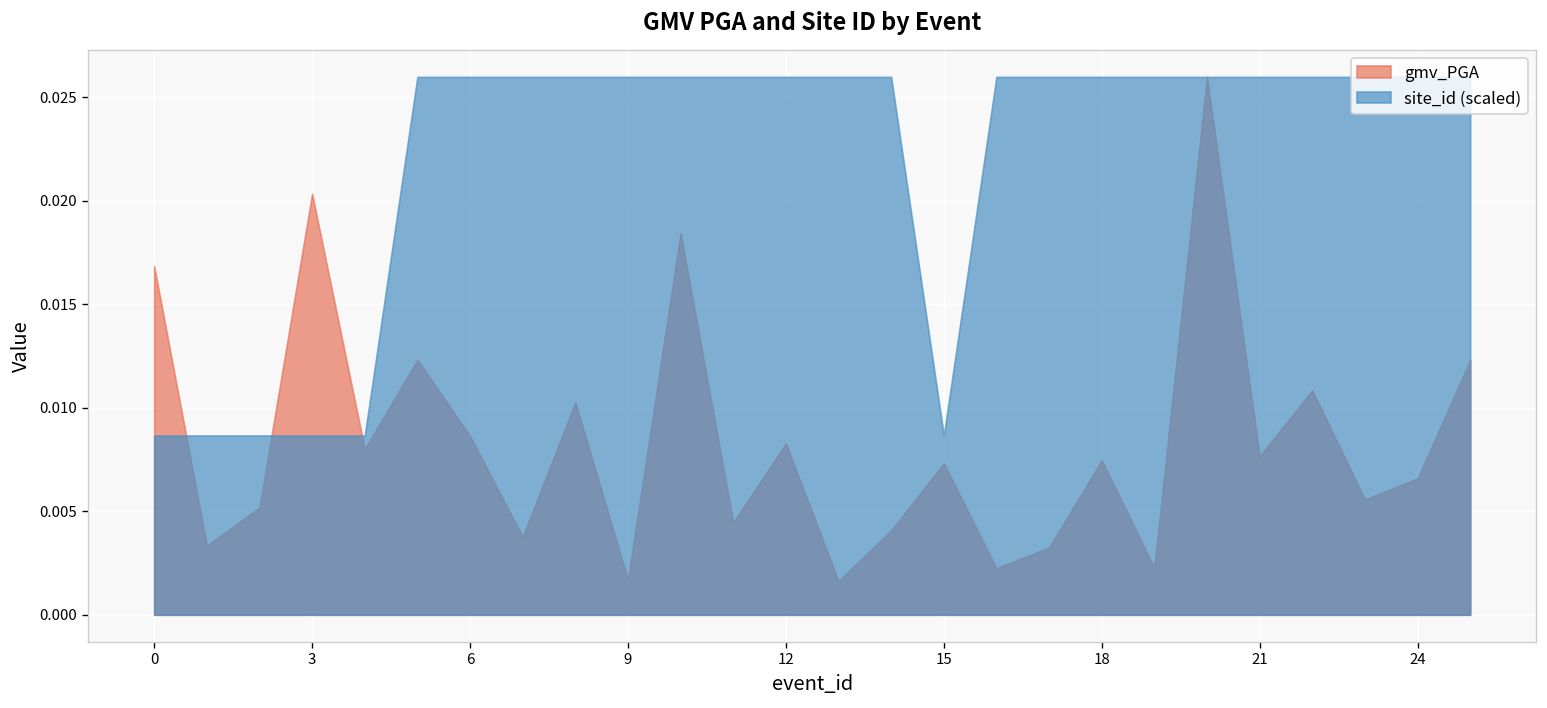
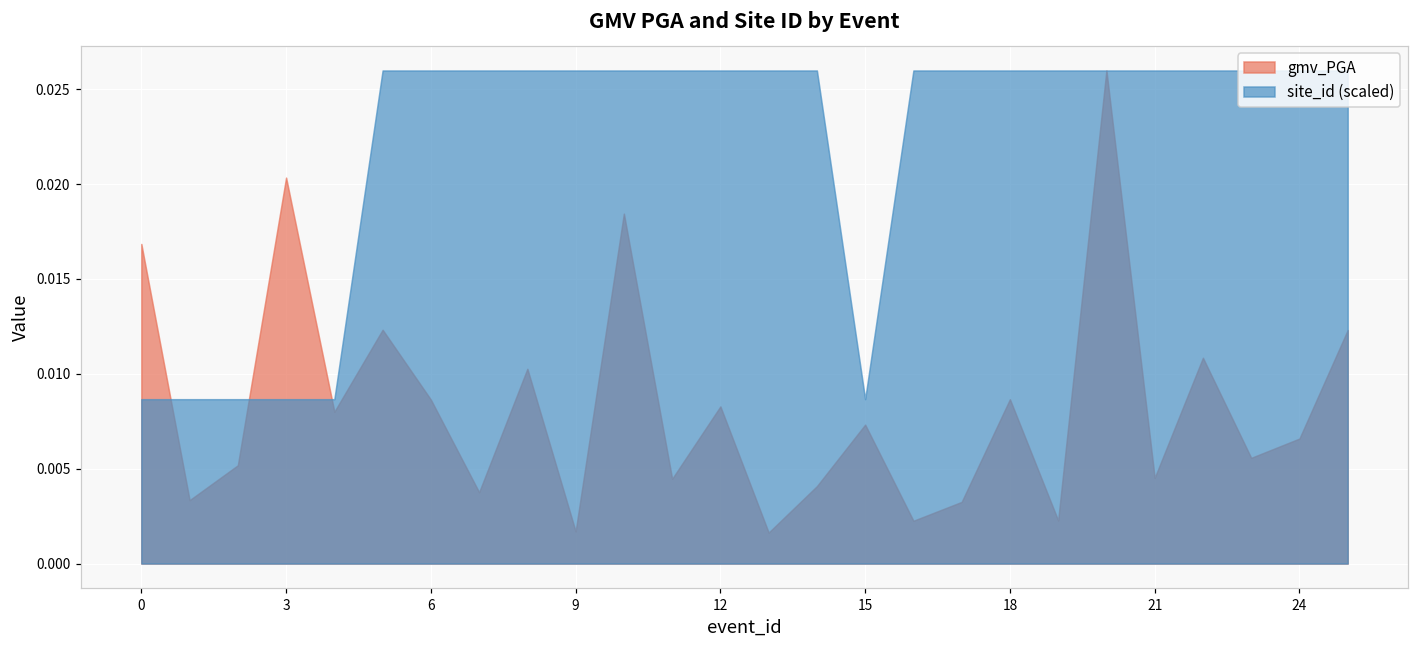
gmv_PGA, 18: 0.0075 -> 0.0087
gmv_PGA, 21: 0.0077 -> 0.0045
